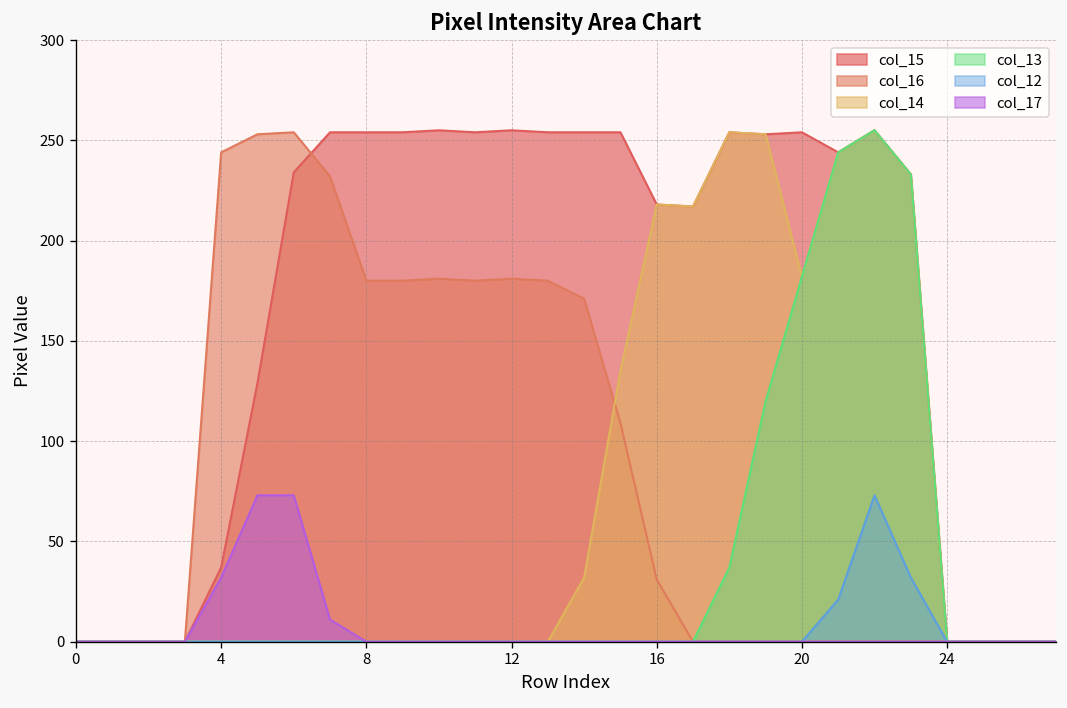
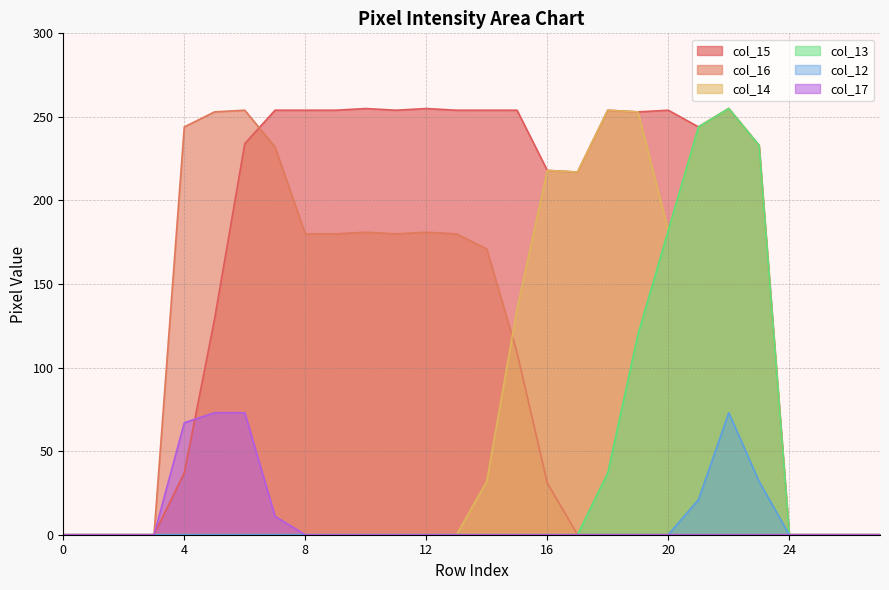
col_17, 4: 32 -> 67
